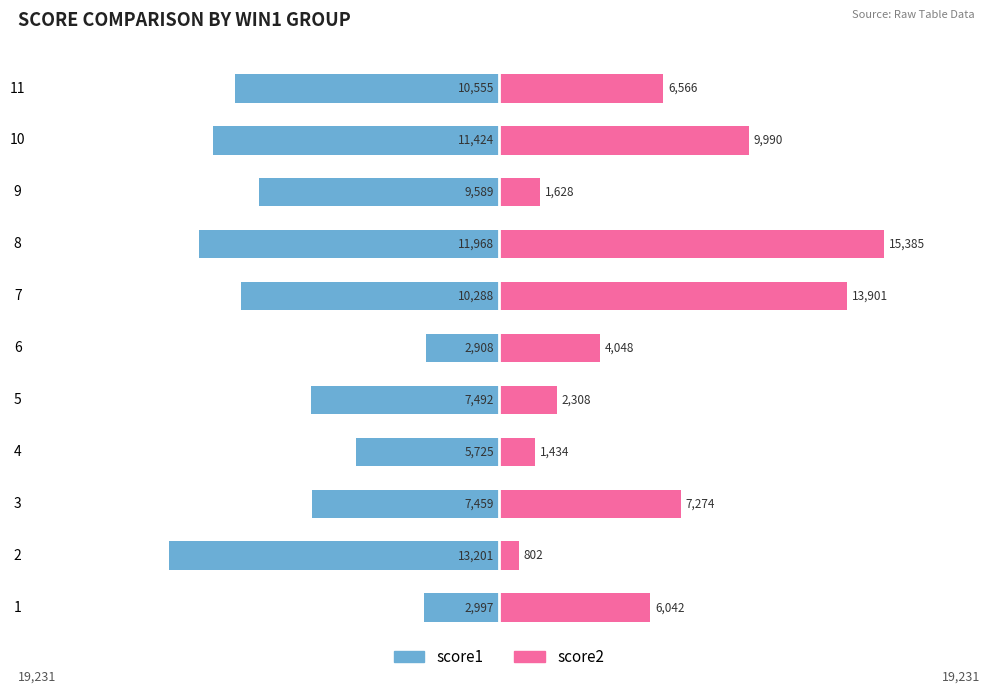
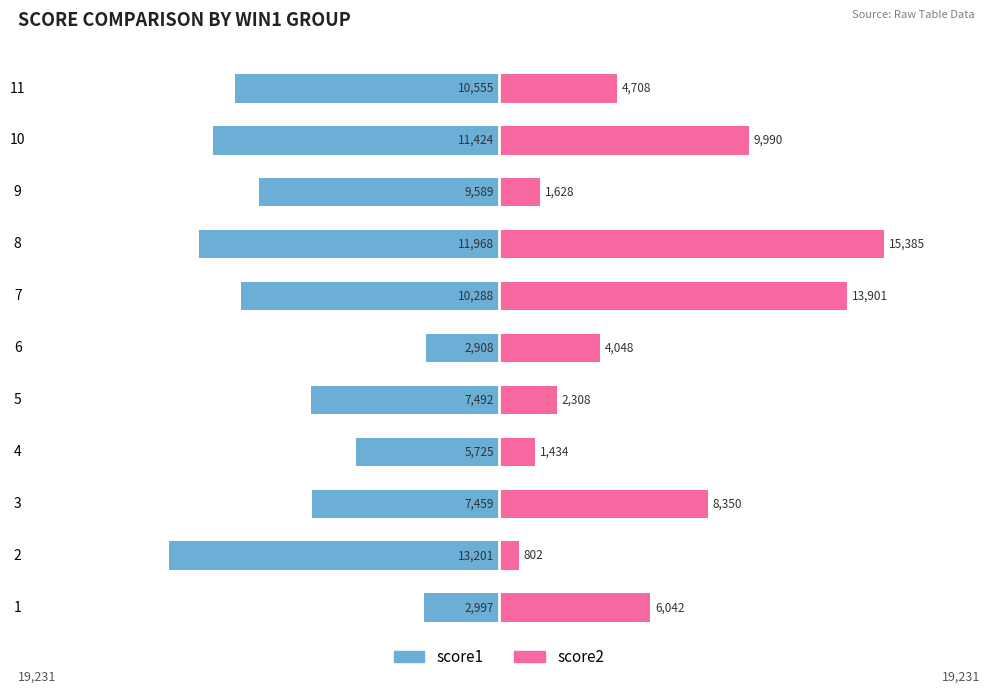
score2, 11: 6,566 -> 4,708
score2, 3: 7,274 -> 8,350
